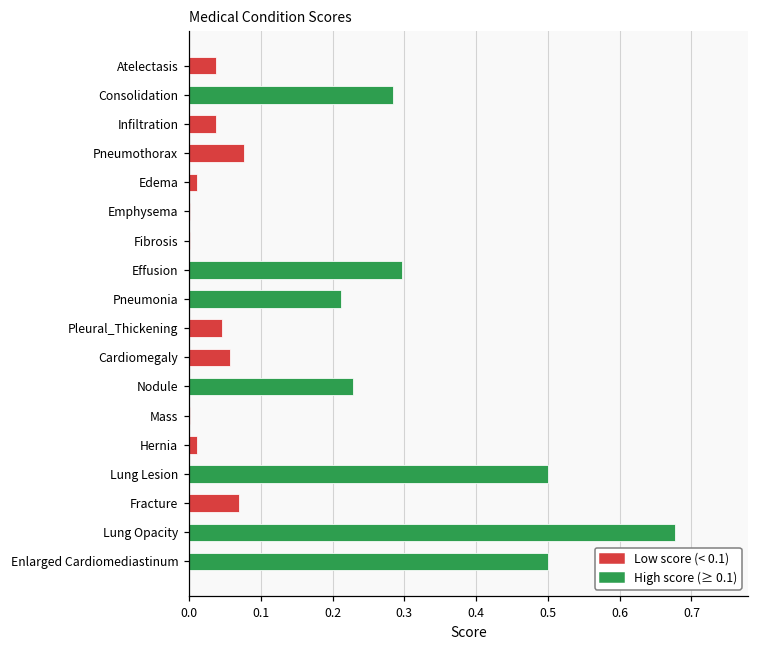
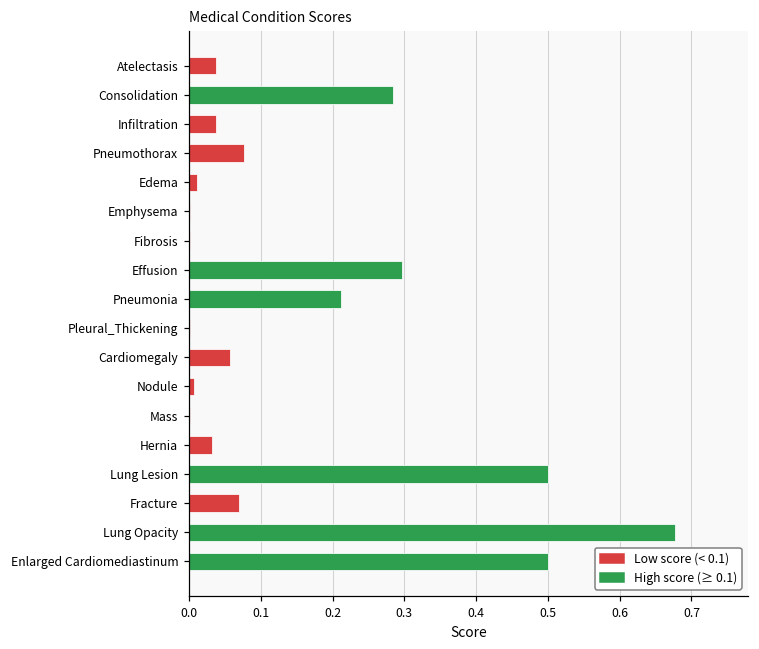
Pleural_Thickening: 0.05 -> 0.00
Nodule: 0.23 -> 0.01
Hernia: 0.01 -> 0.03
